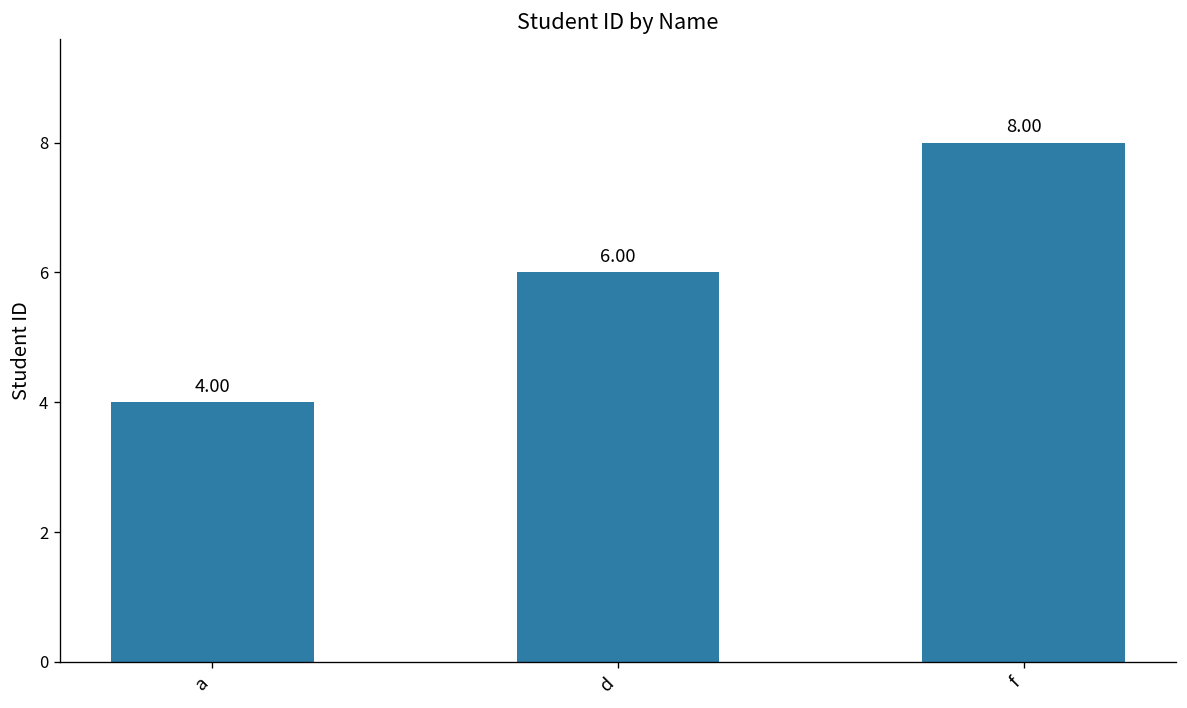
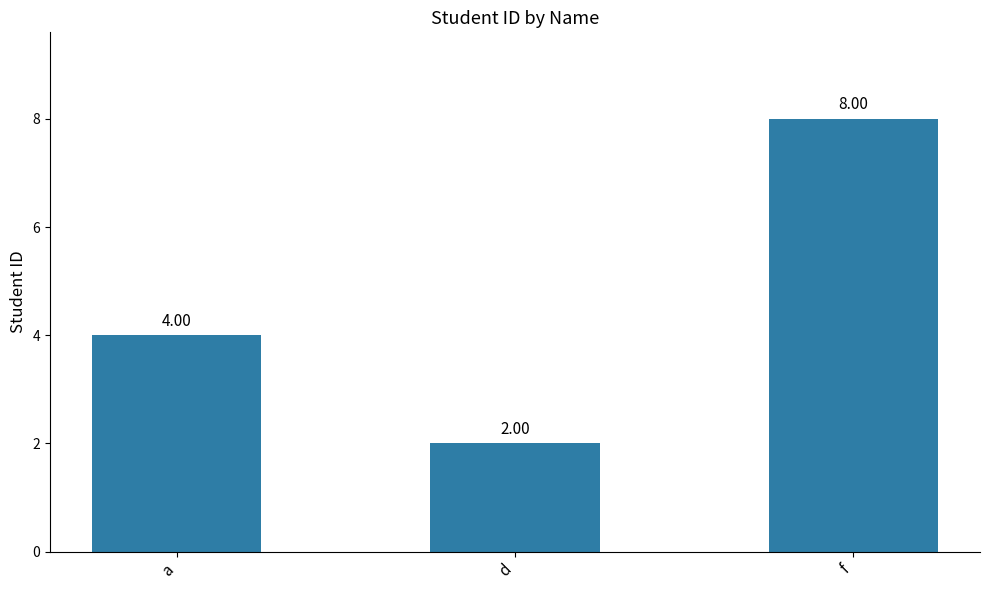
d: 6.00 -> 2.00
